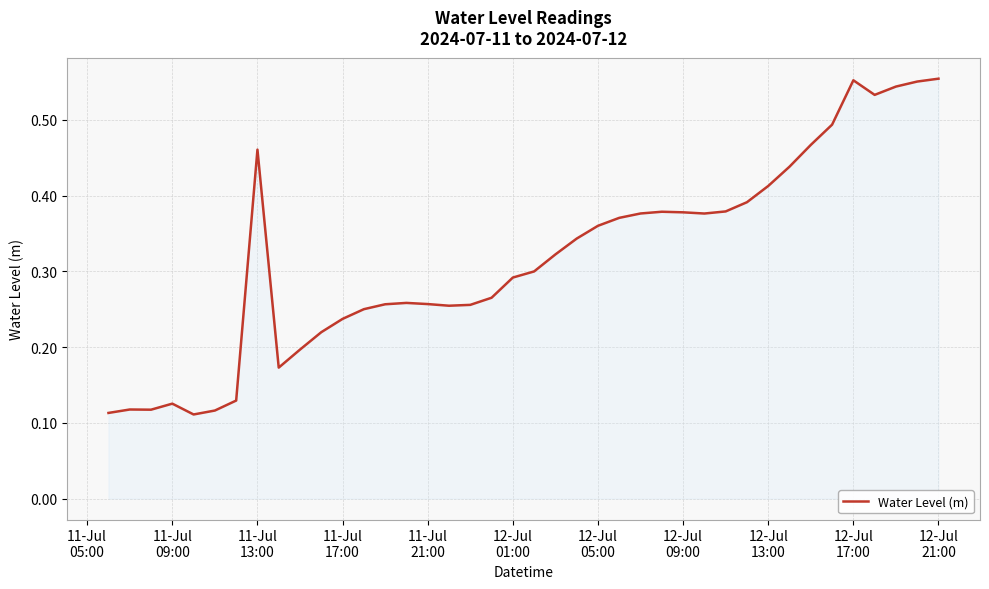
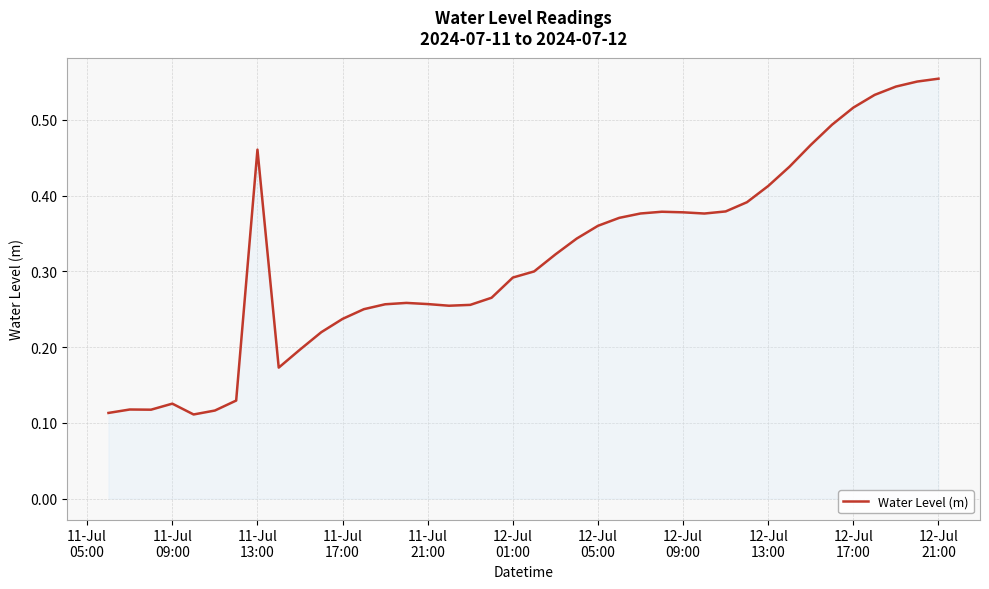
12-Jul 17:00: 0.55 -> 0.52
